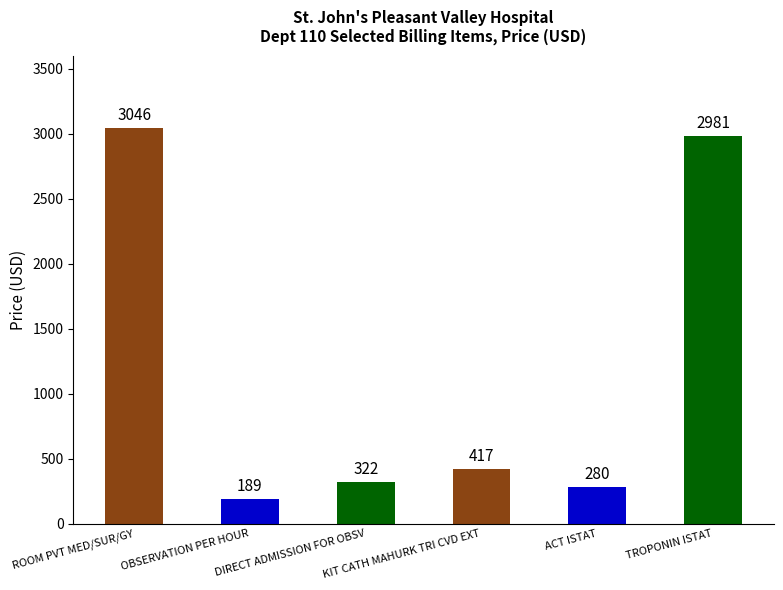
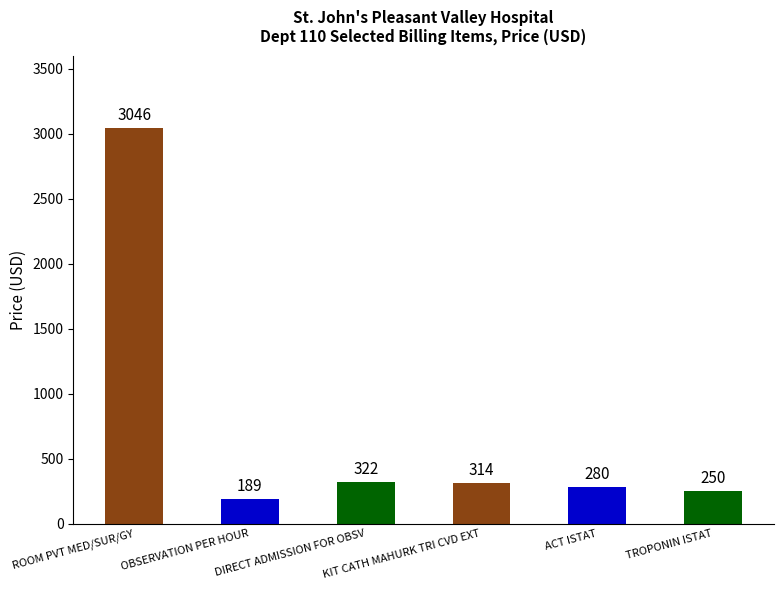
KIT CATH MAHURK TRI CVD EXT: 417 -> 314
TROPONIN ISTAT: 2981 -> 250
